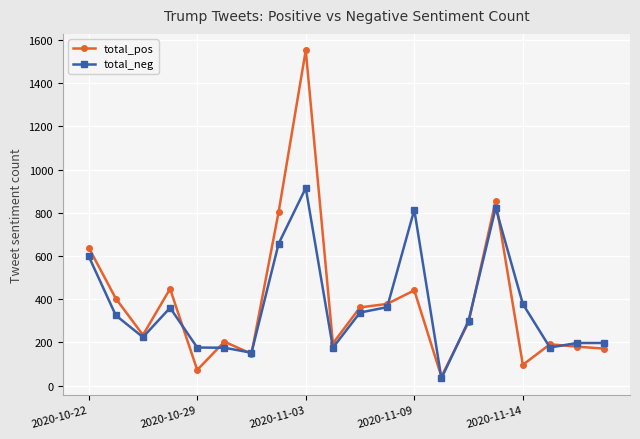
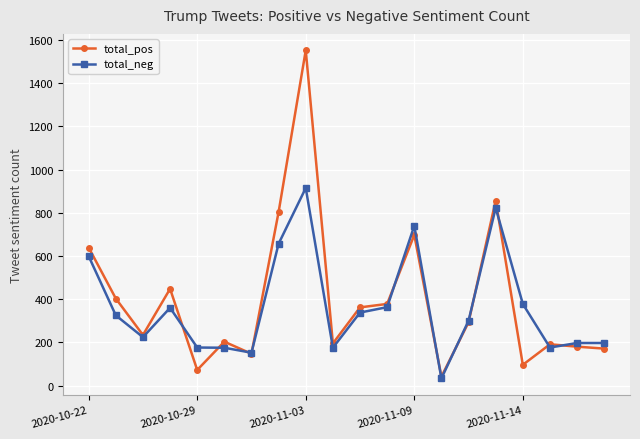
total_pos, 2020-11-09: 440 -> 700
total_neg, 2020-11-09: 810 -> 740
